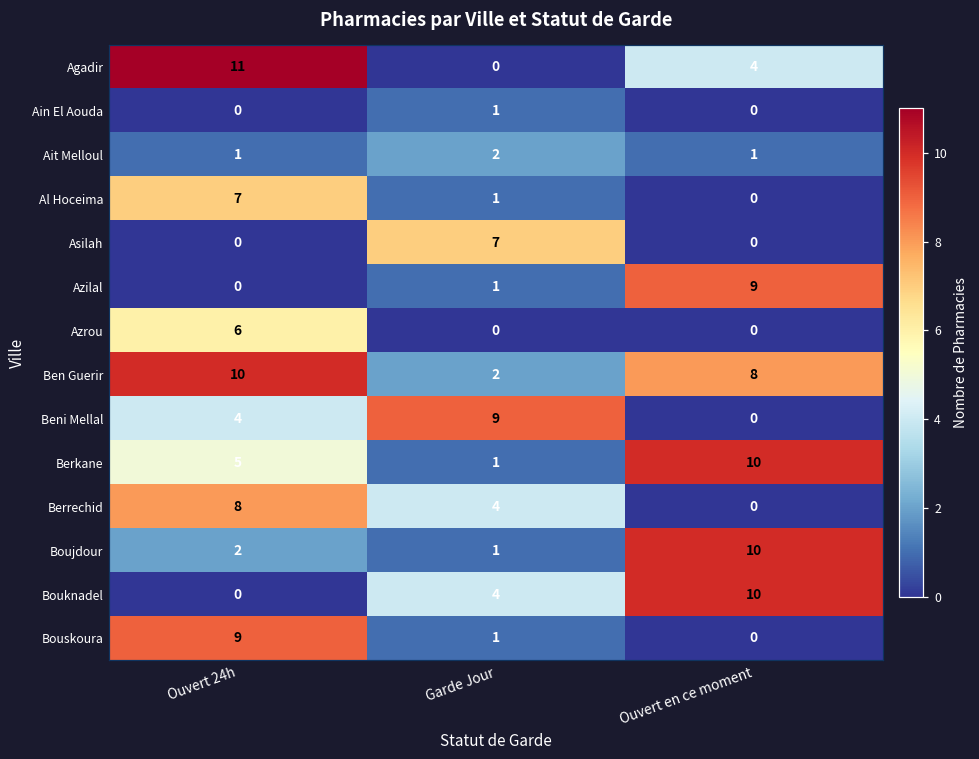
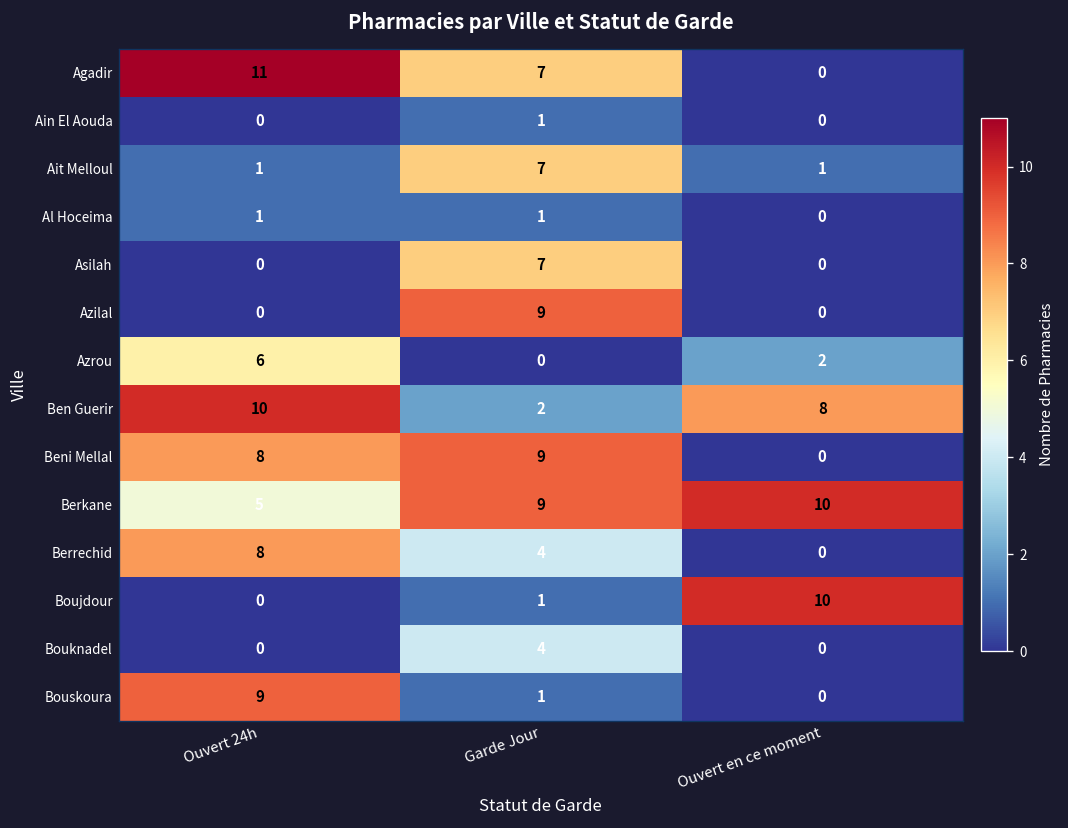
Agadir, Garde Jour: 0 -> 7
Agadir, Ouvert en ce moment: 4 -> 0
Ait Melloul, Garde Jour: 2 -> 7
Al Hoceima, Ouvert 24h: 7 -> 1
Azilal, Garde Jour: 1 -> 9
Azilal, Ouvert en ce moment: 9 -> 0
Azrou, Ouvert en ce moment: 0 -> 2
Beni Mellal, Ouvert 24h: 4 -> 8
Berkane, Garde Jour: 1 -> 9
Boujdour, Ouvert 24h: 2 -> 0
Bouknadel, Ouvert en ce moment: 10 -> 0
